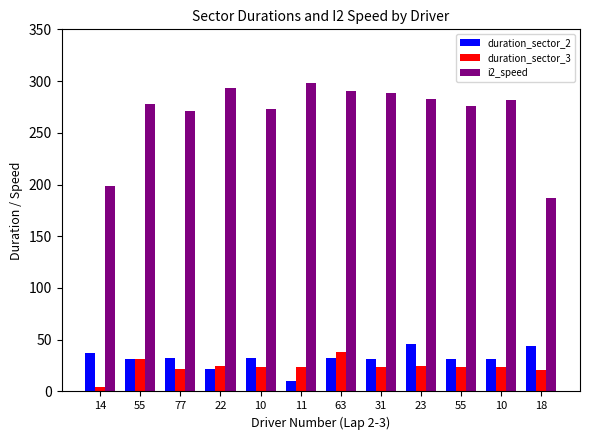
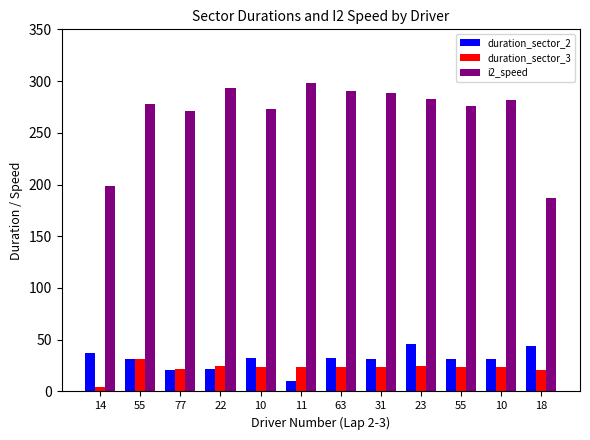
duration_sector_2, 77: 32 -> 21
duration_sector_3, 63: 38 -> 24
